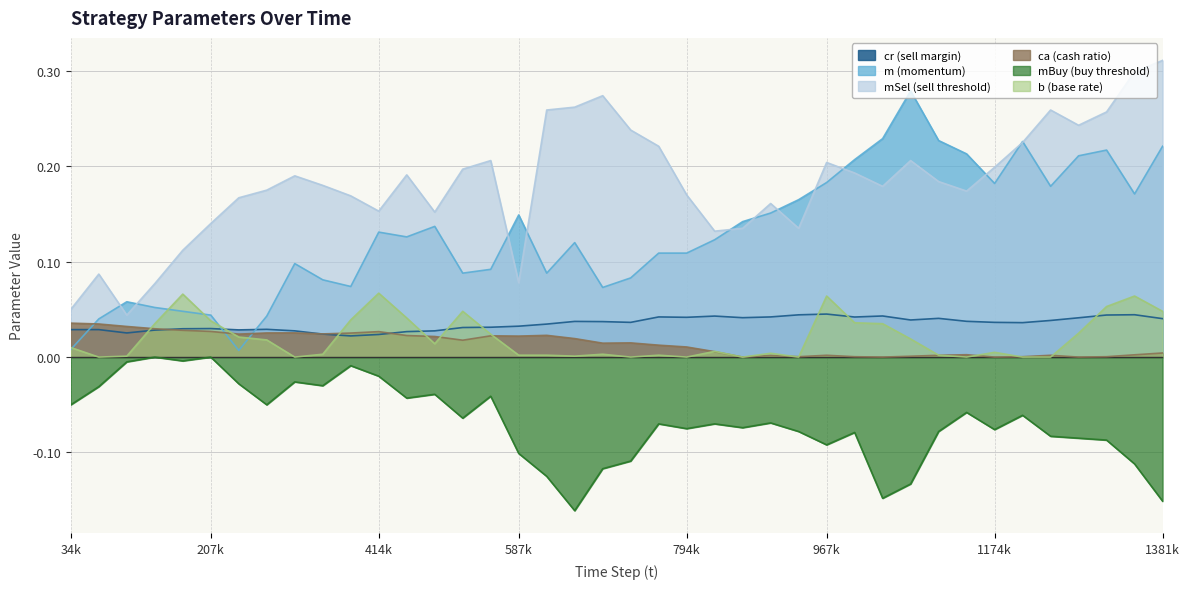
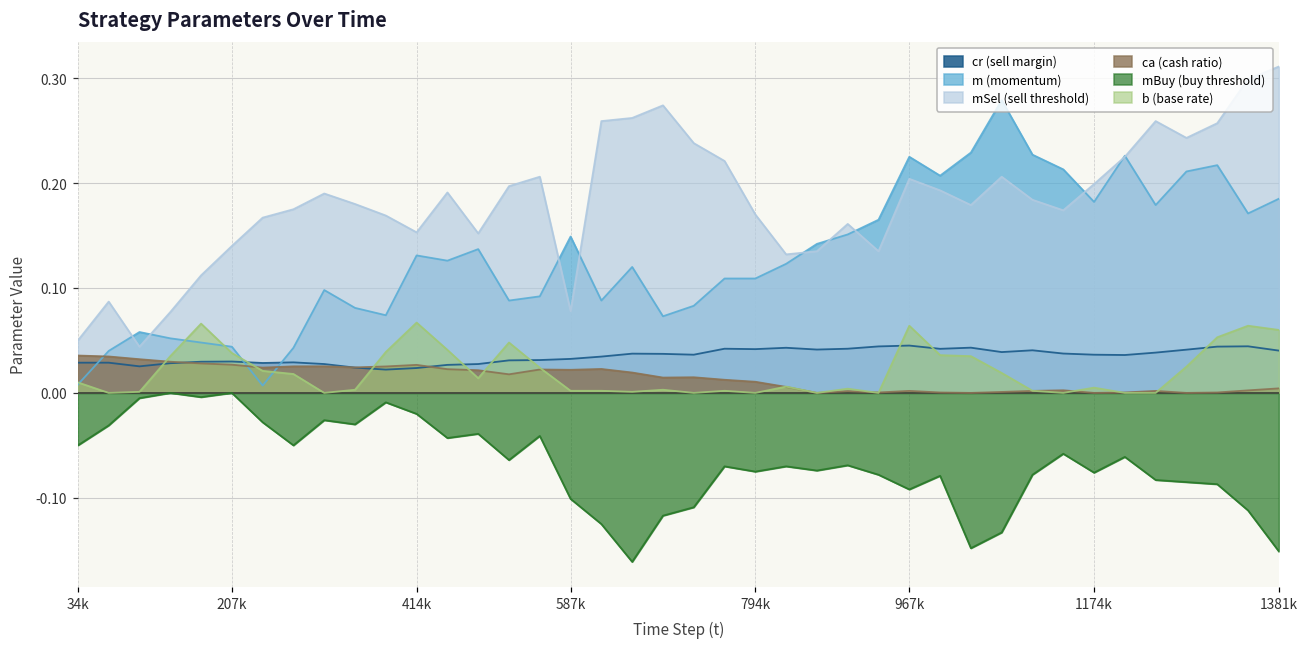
m (momentum), 967k: 0.18 -> 0.23
m (momentum), 1381k: 0.22 -> 0.19
b (base rate), 1381k: 0.05 -> 0.06
